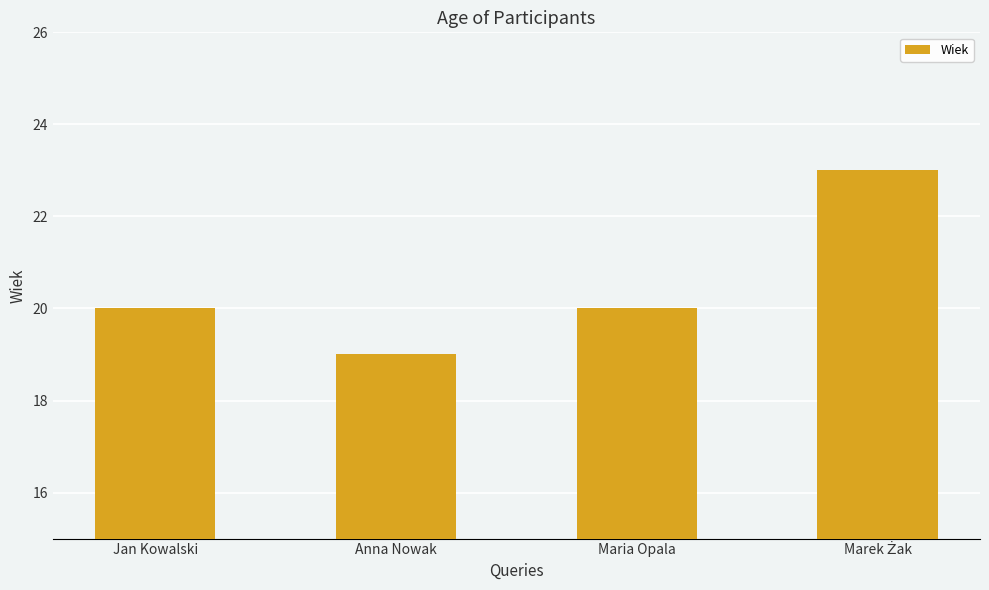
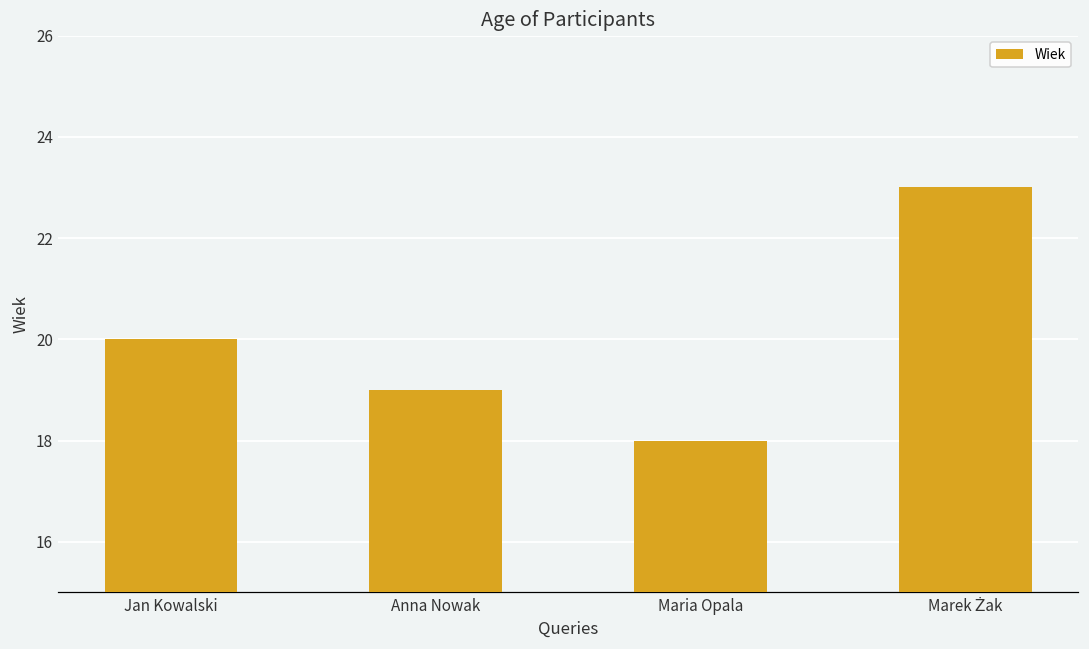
Maria Opala: 20 -> 18
